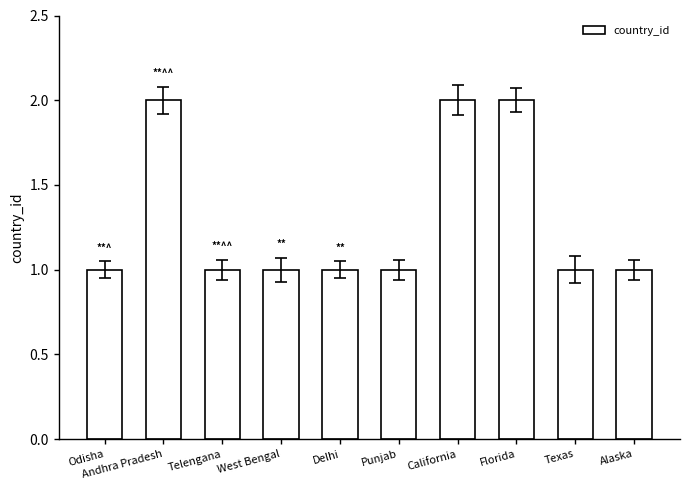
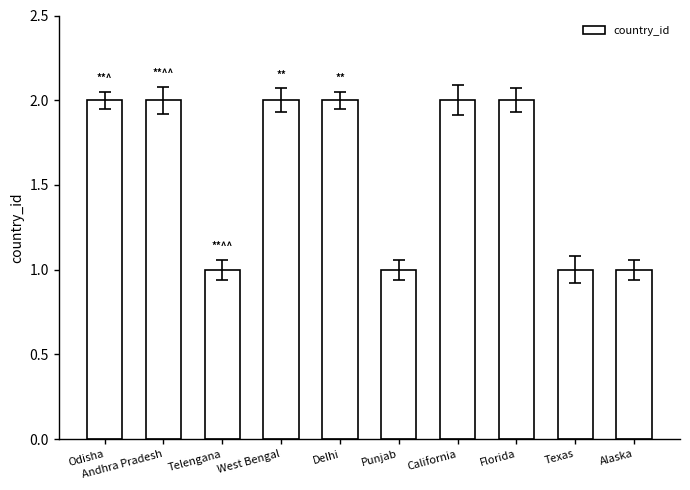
country_id, Odisha: 1 -> 2
country_id, West Bengal: 1 -> 2
country_id, Delhi: 1 -> 2
